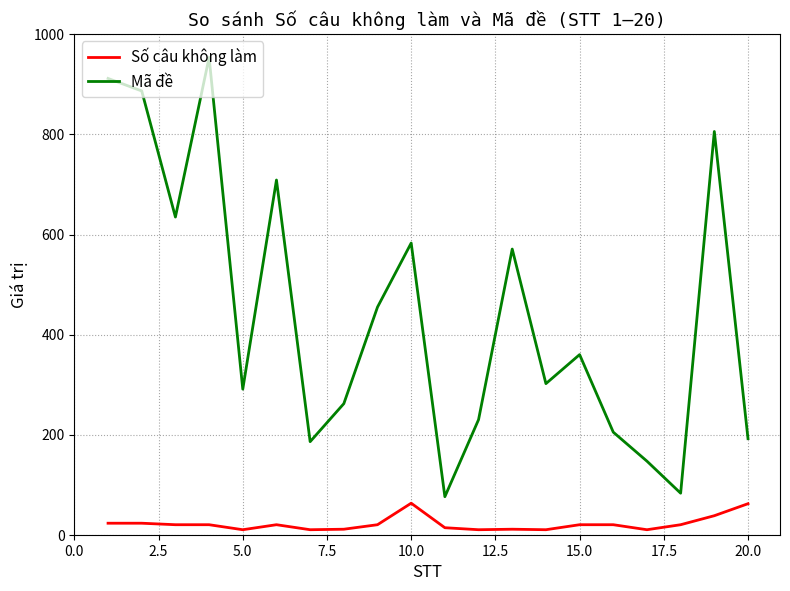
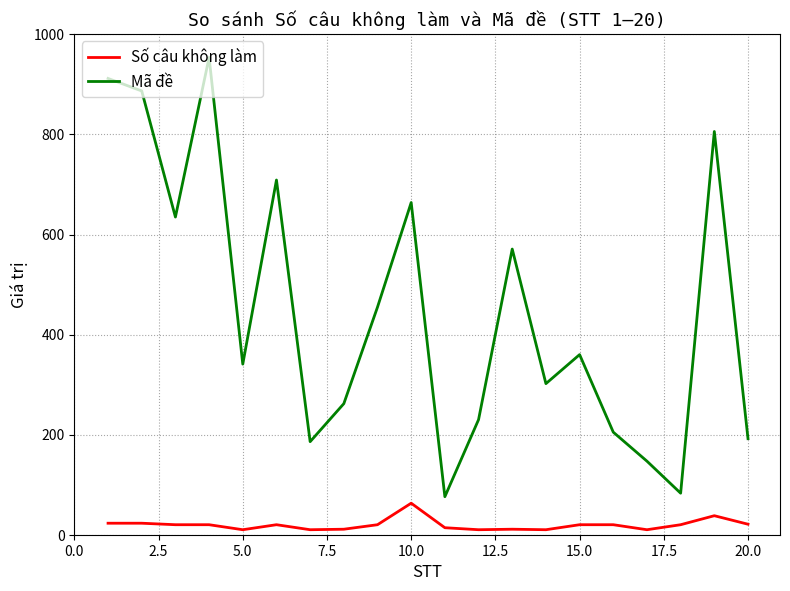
Mã đề, 5.0: 290 -> 340
Mã đề, 10.0: 580 -> 660
Số câu không làm, 20.0: 60 -> 20
